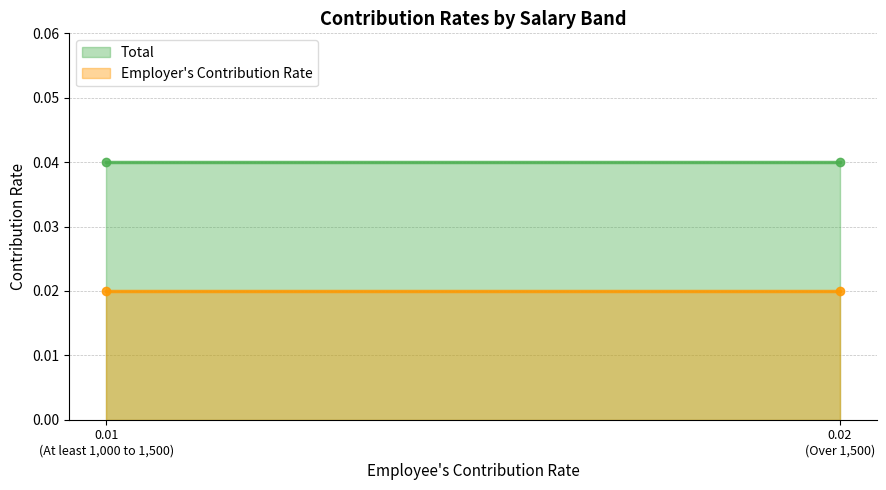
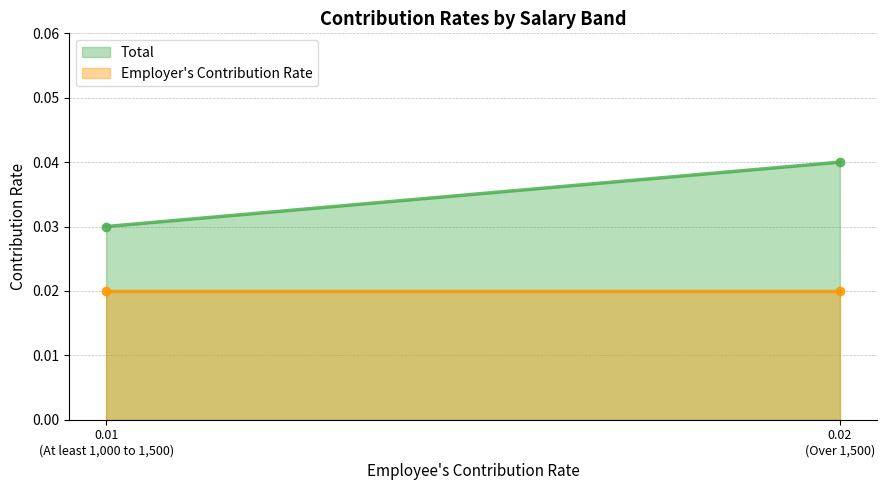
Total, 0.01 (At least 1,000 to 1,500): 0.04 -> 0.03
